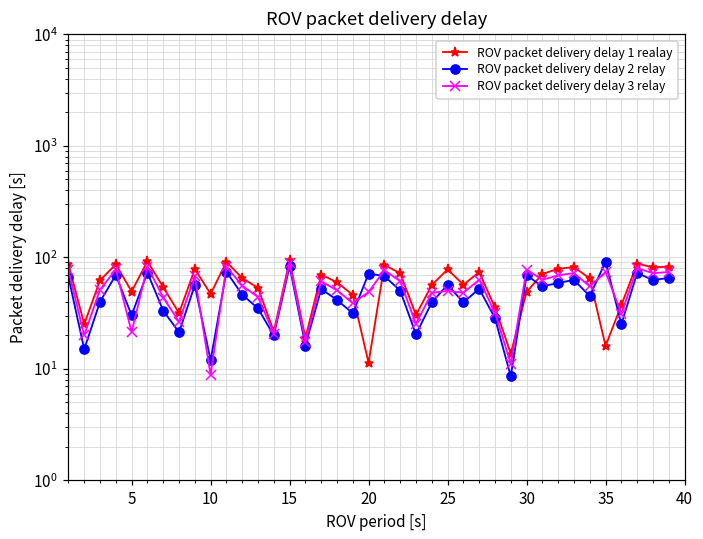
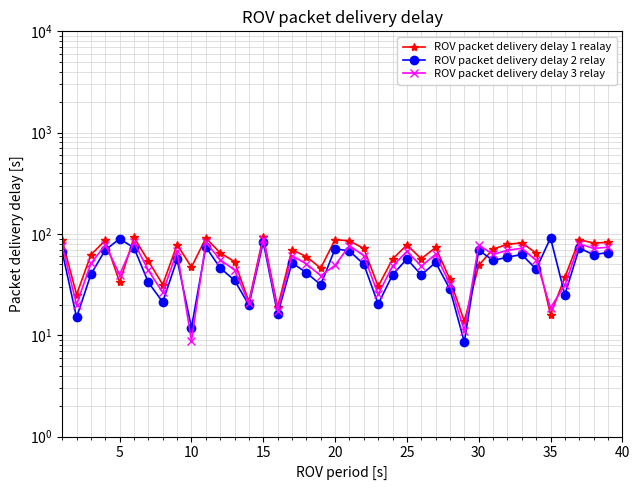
ROV packet delivery delay 1 realay, 5: 50 -> 33
ROV packet delivery delay 2 relay, 5: 30 -> 90
ROV packet delivery delay 3 relay, 5: 21 -> 40
ROV packet delivery delay 1 realay, 20: 11 -> 90
ROV packet delivery delay 3 relay, 25: 50 -> 70
ROV packet delivery delay 3 relay, 35: 70 -> 19
